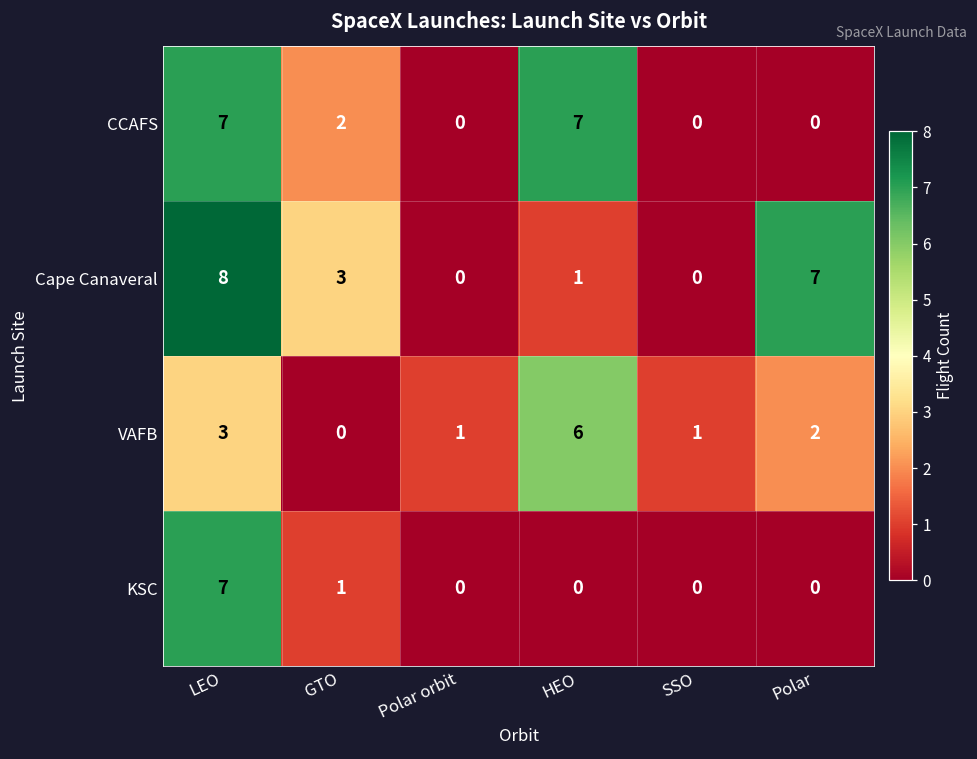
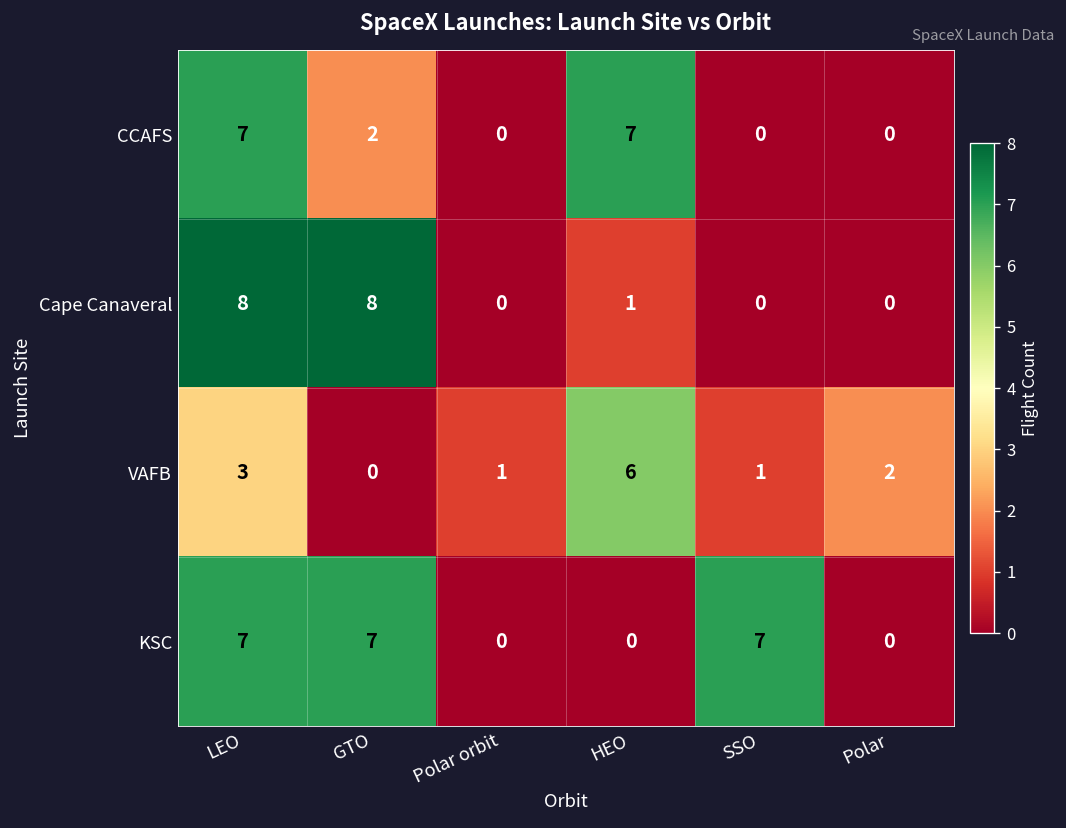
Cape Canaveral, GTO: 3 -> 8
Cape Canaveral, Polar: 7 -> 0
KSC, GTO: 1 -> 7
KSC, SSO: 0 -> 7
